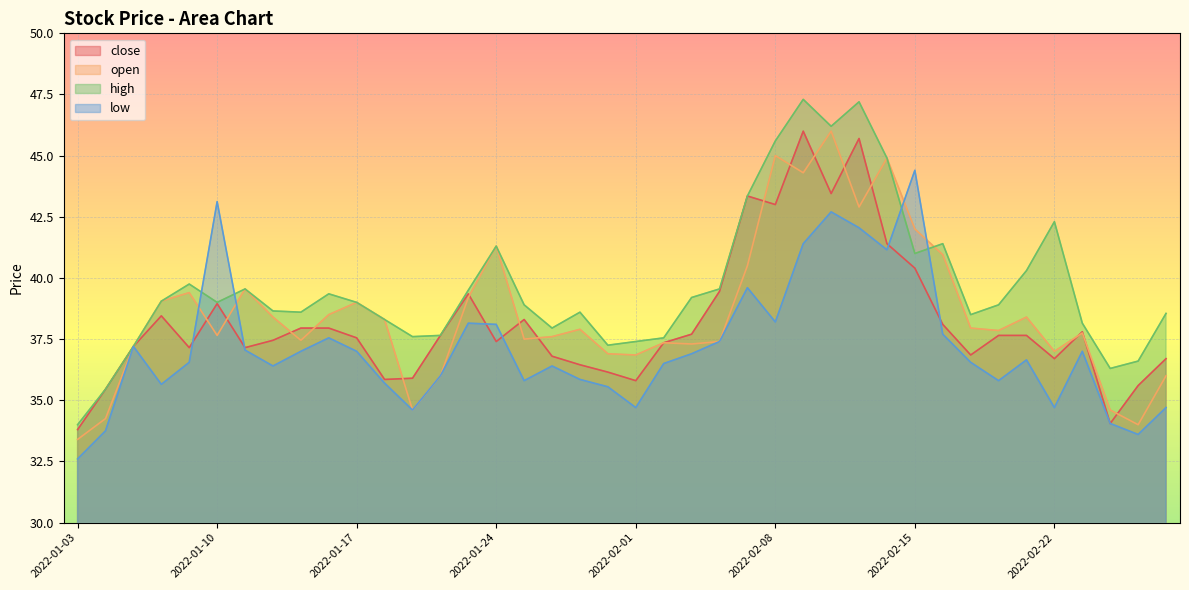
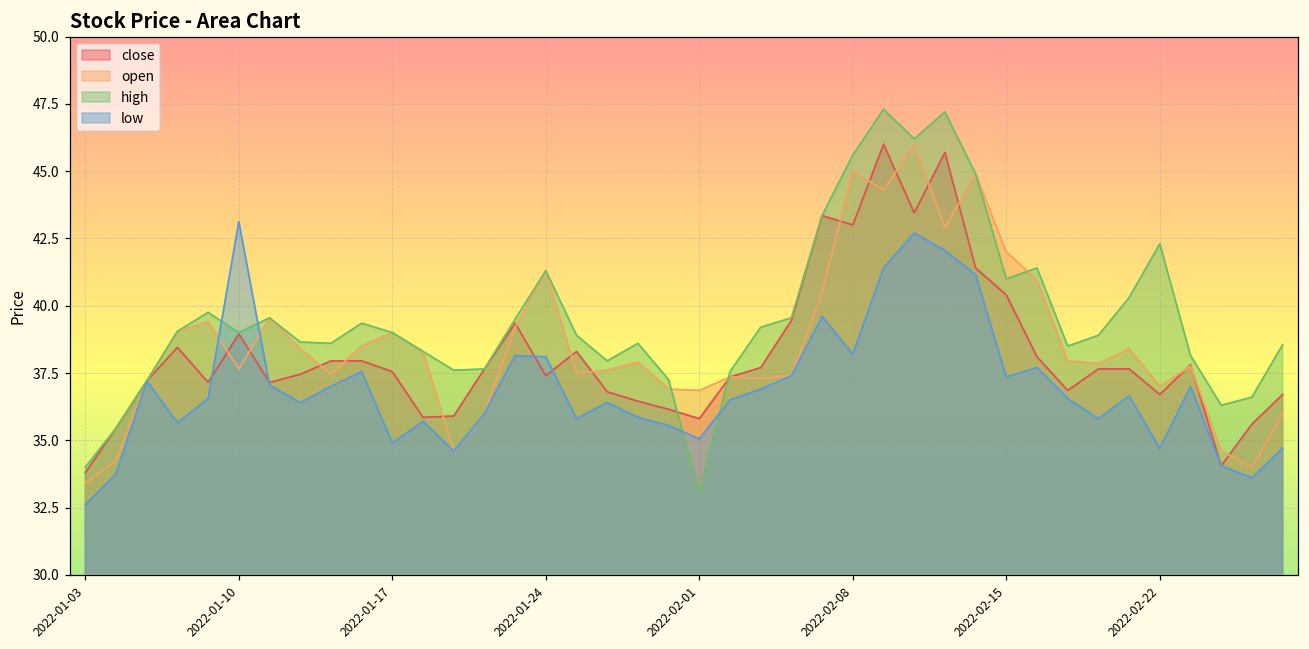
low, 2022-01-17: 37.0 -> 34.9
high, 2022-02-01: 37.4 -> 33.0
low, 2022-02-01: 34.7 -> 35.1
low, 2022-02-15: 44.4 -> 37.4
